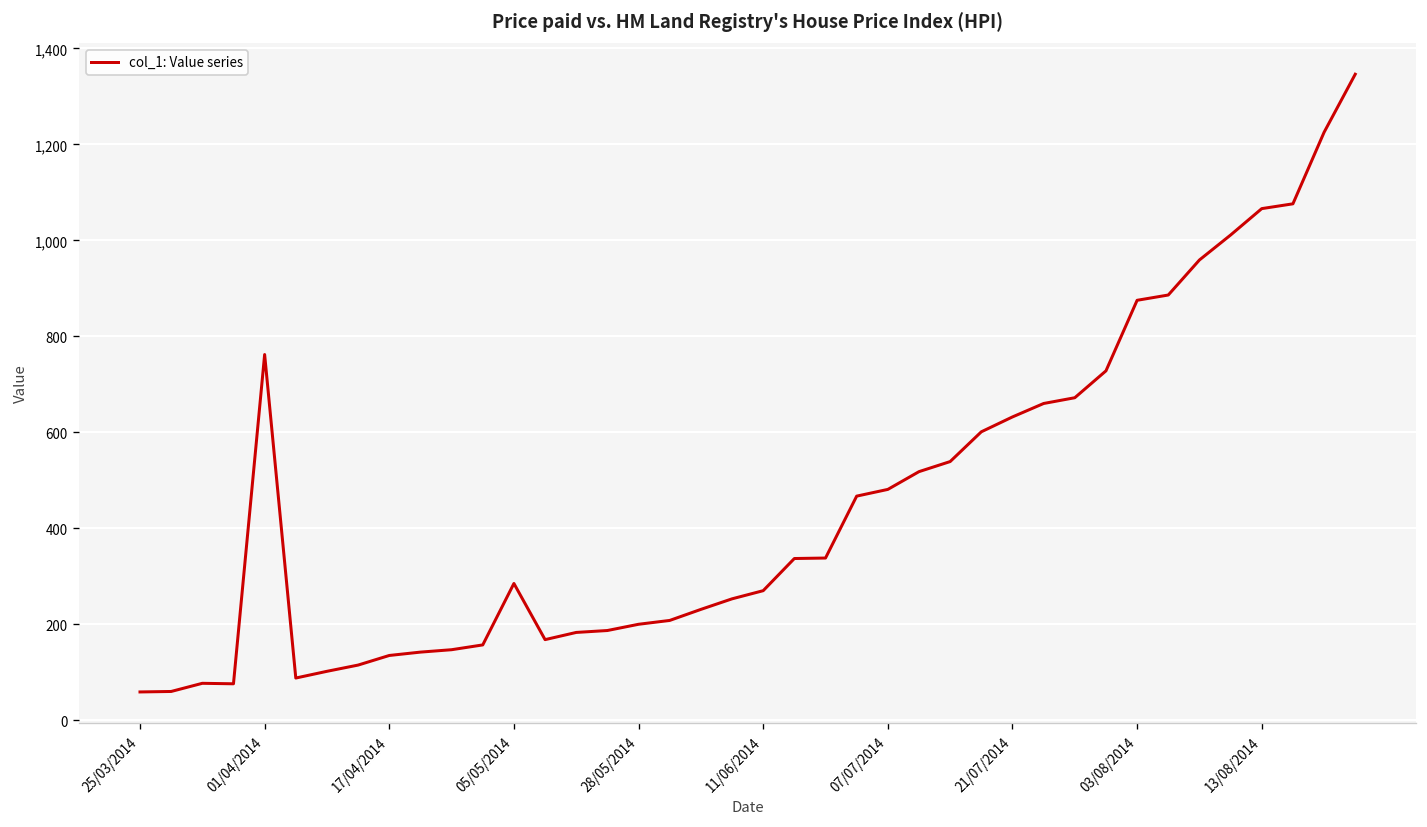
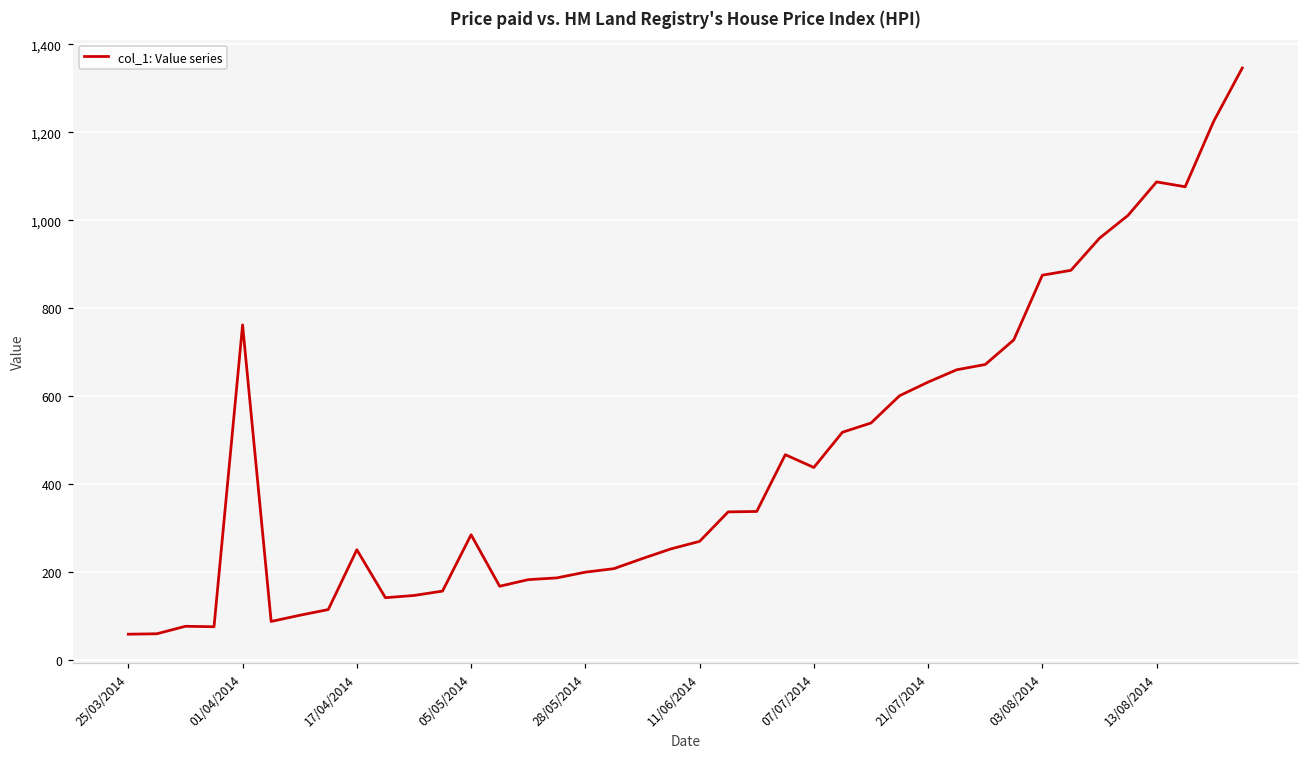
17/04/2014: 140 -> 250
07/07/2014: 480 -> 440
13/08/2014: 1,070 -> 1,090
